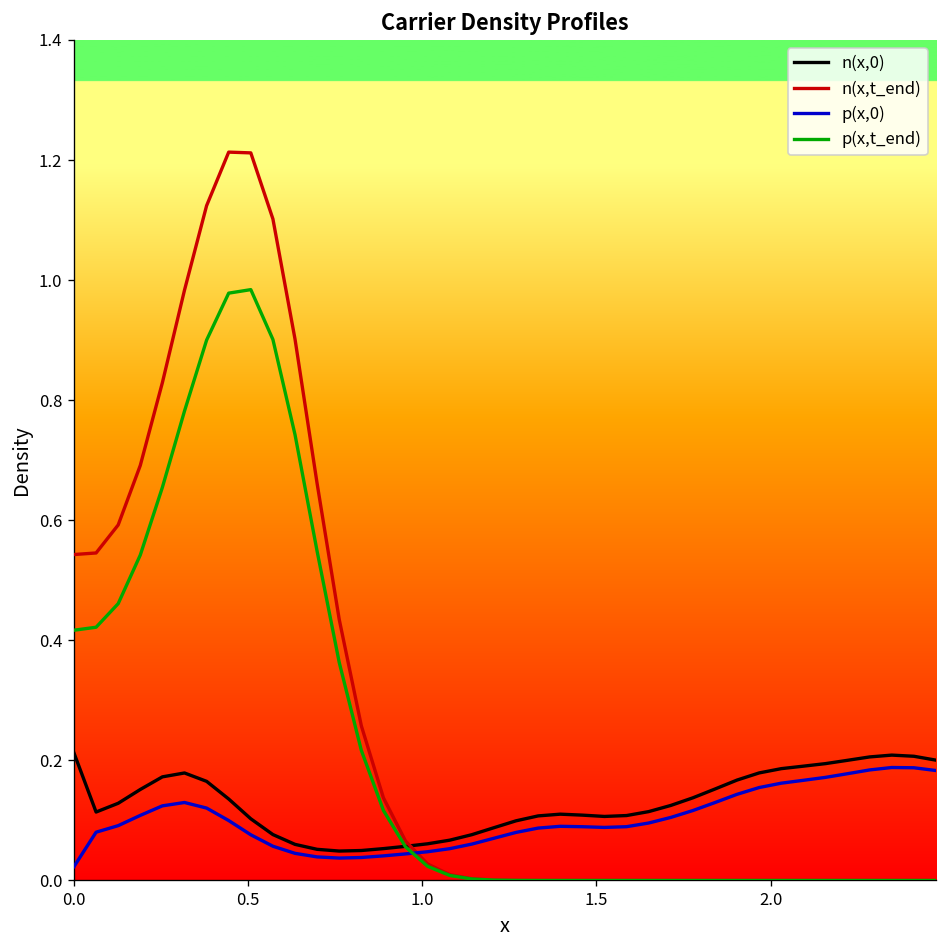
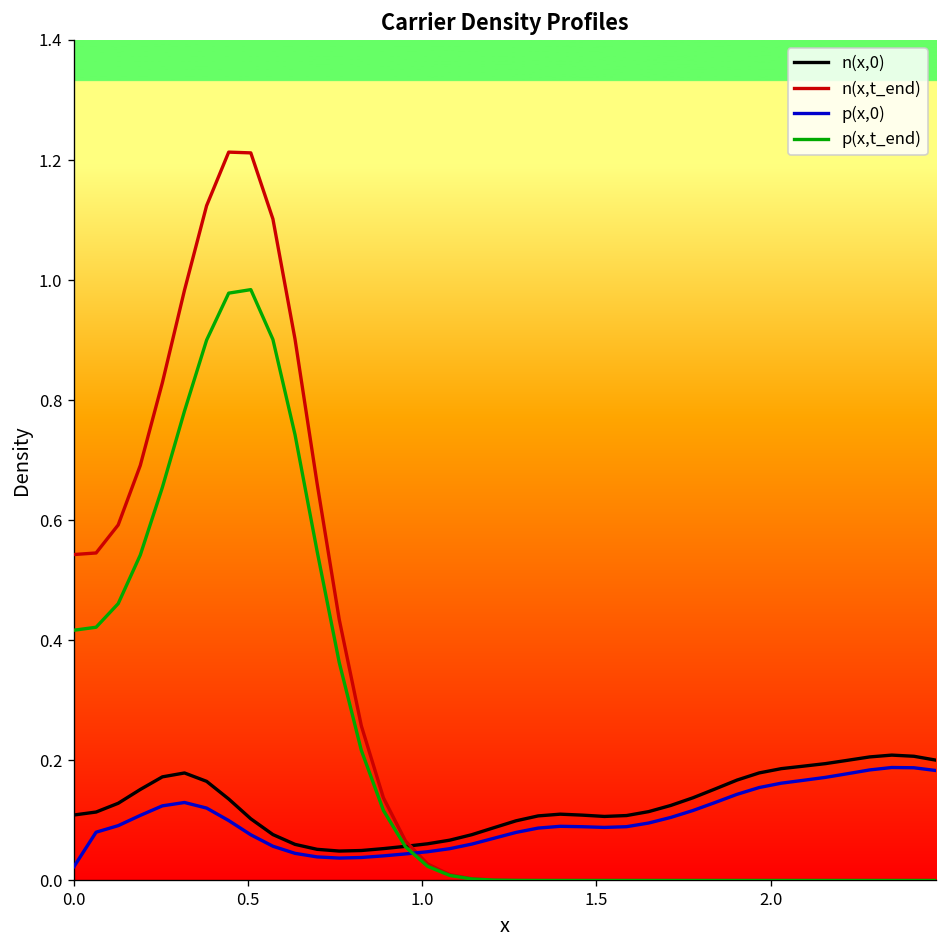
n(x,0), 0.0: 0.21 -> 0.11
